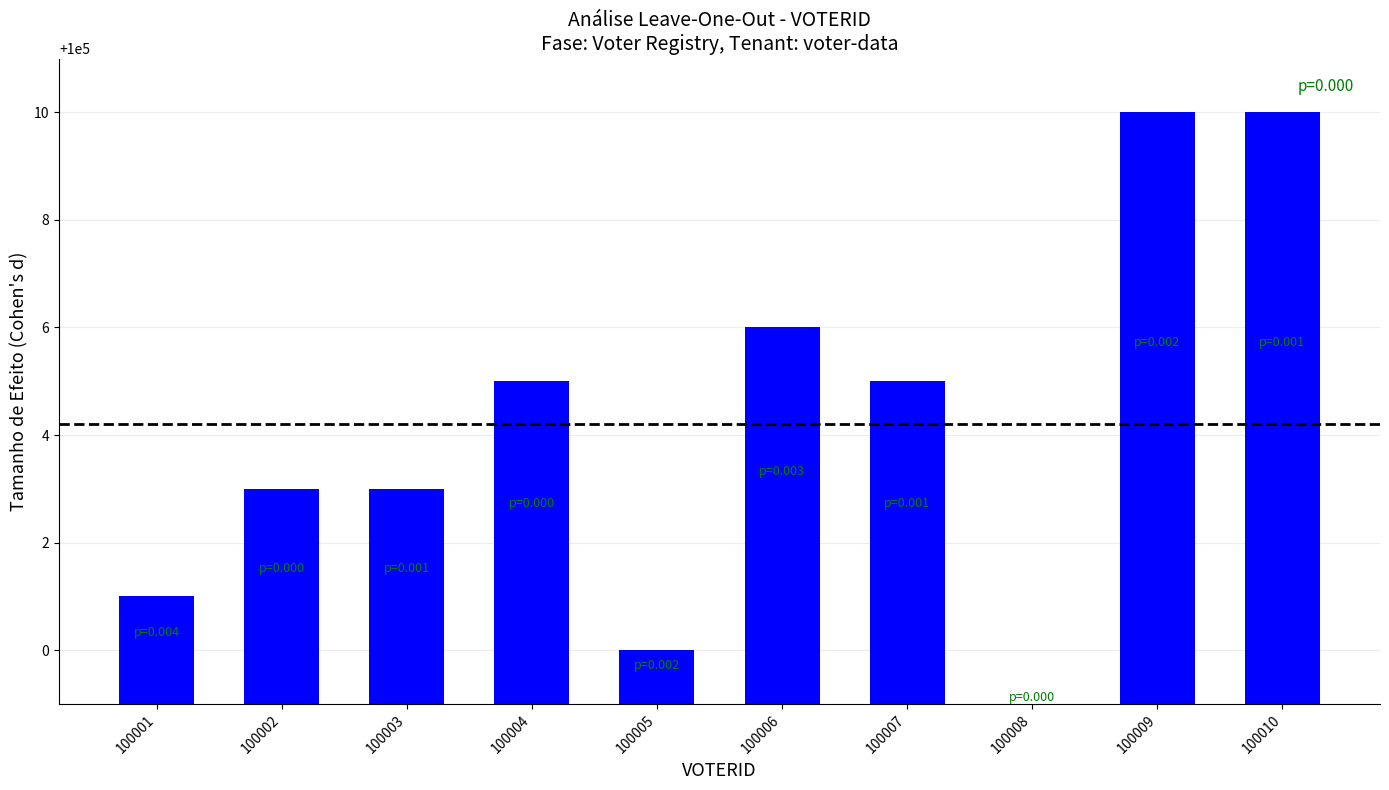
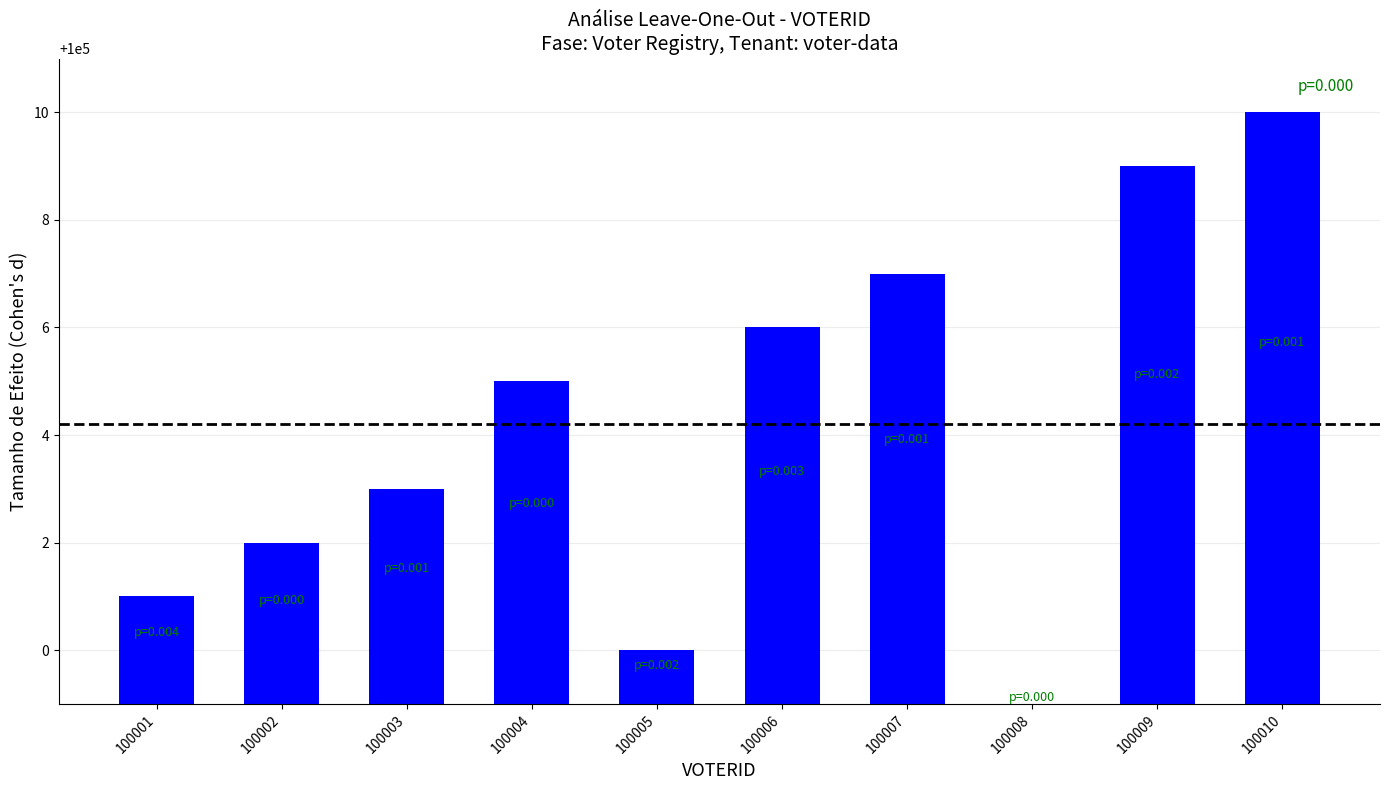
100002: 100003 -> 100002
100007: 100005 -> 100007
100009: 100010 -> 100009
